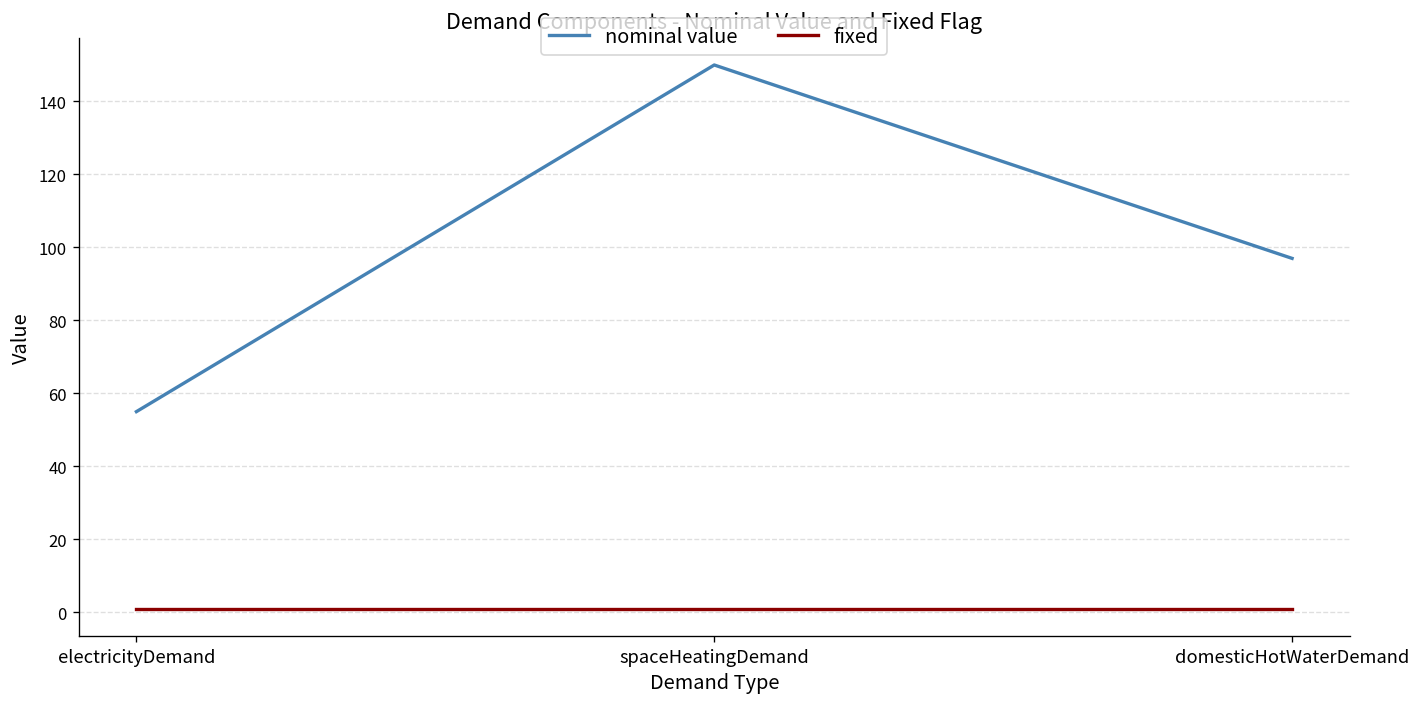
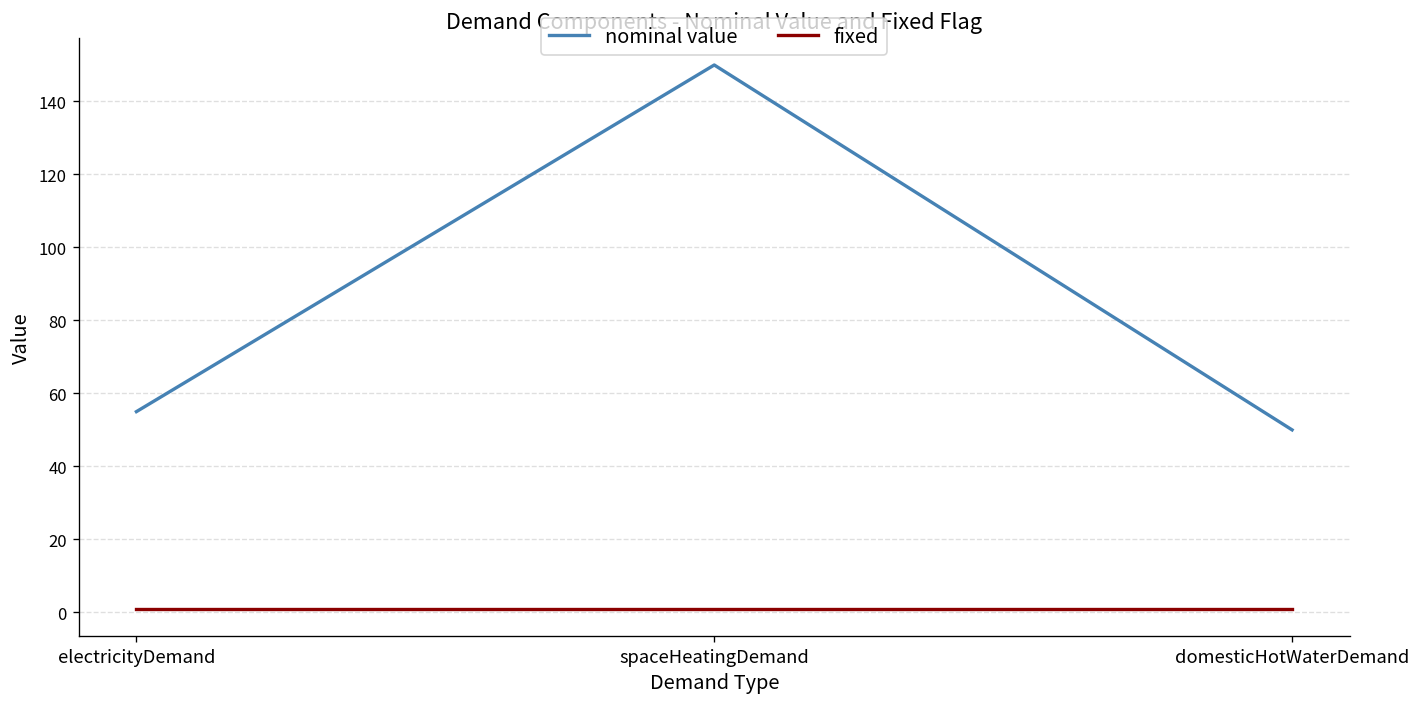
nominal value, domesticHotWaterDemand: 97 -> 50
